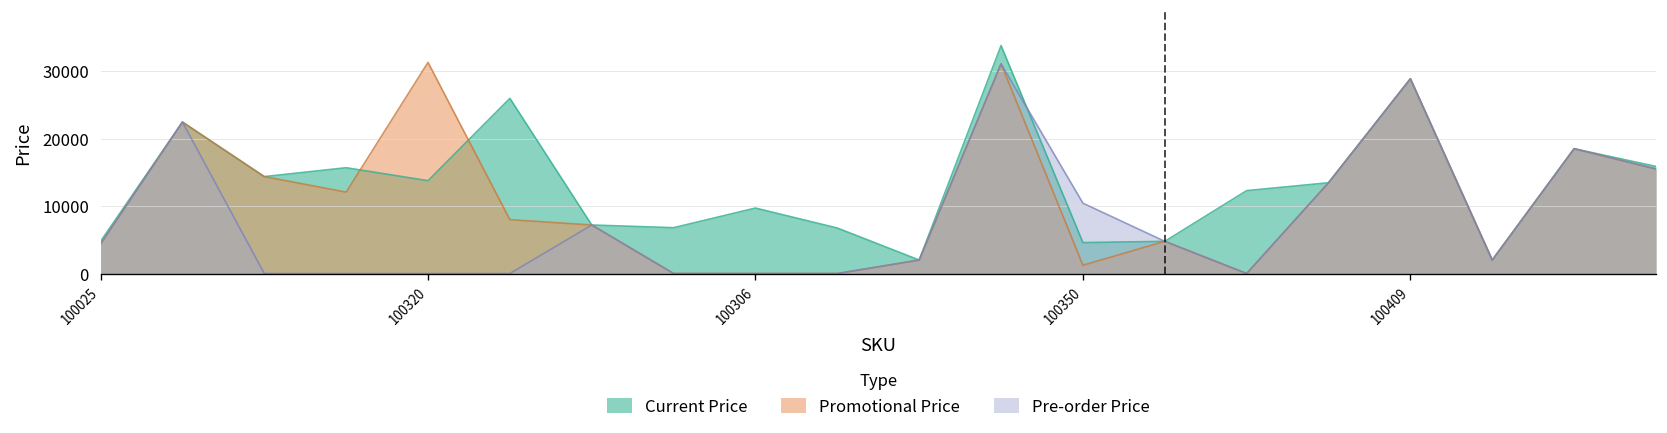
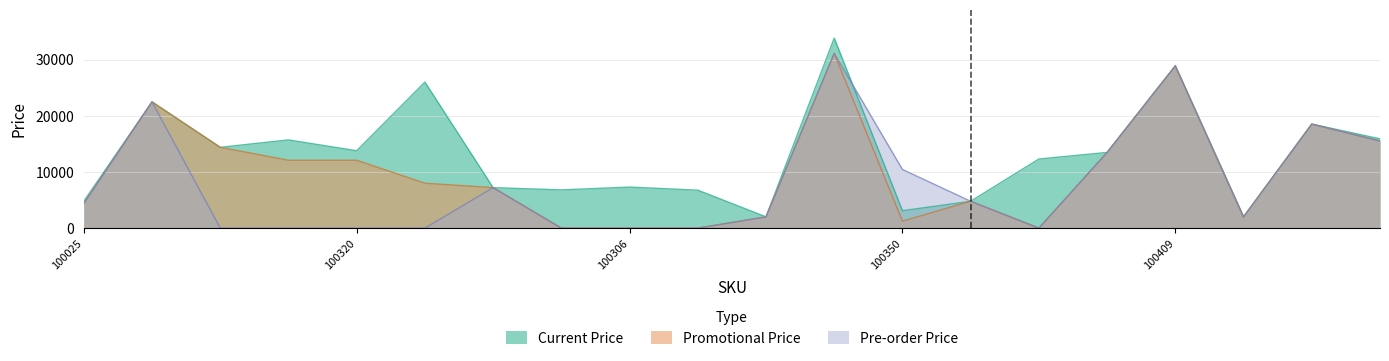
Promotional Price, 100320: 31000 -> 12000
Current Price, 100306: 10000 -> 7000
Current Price, 100350: 5000 -> 3000
